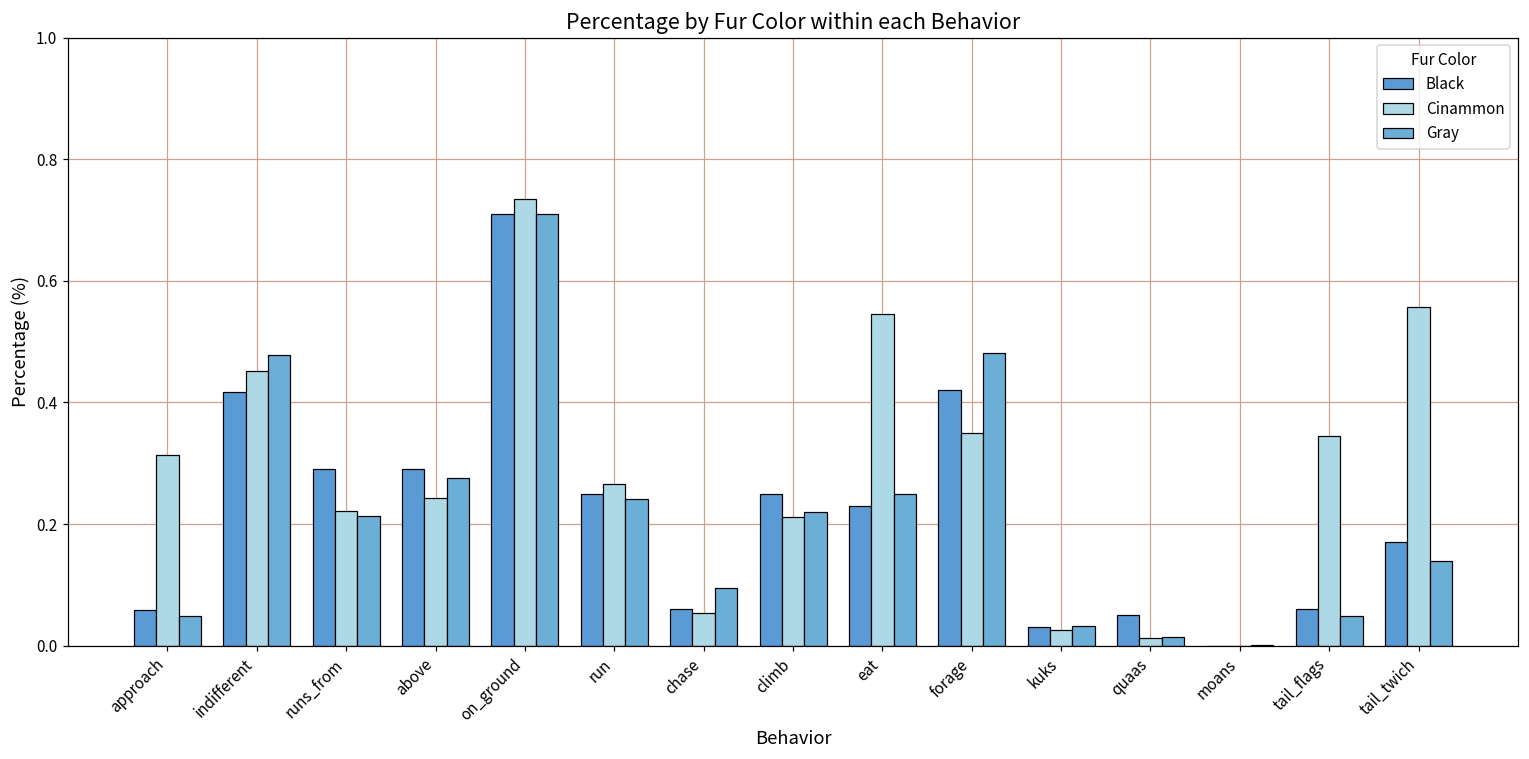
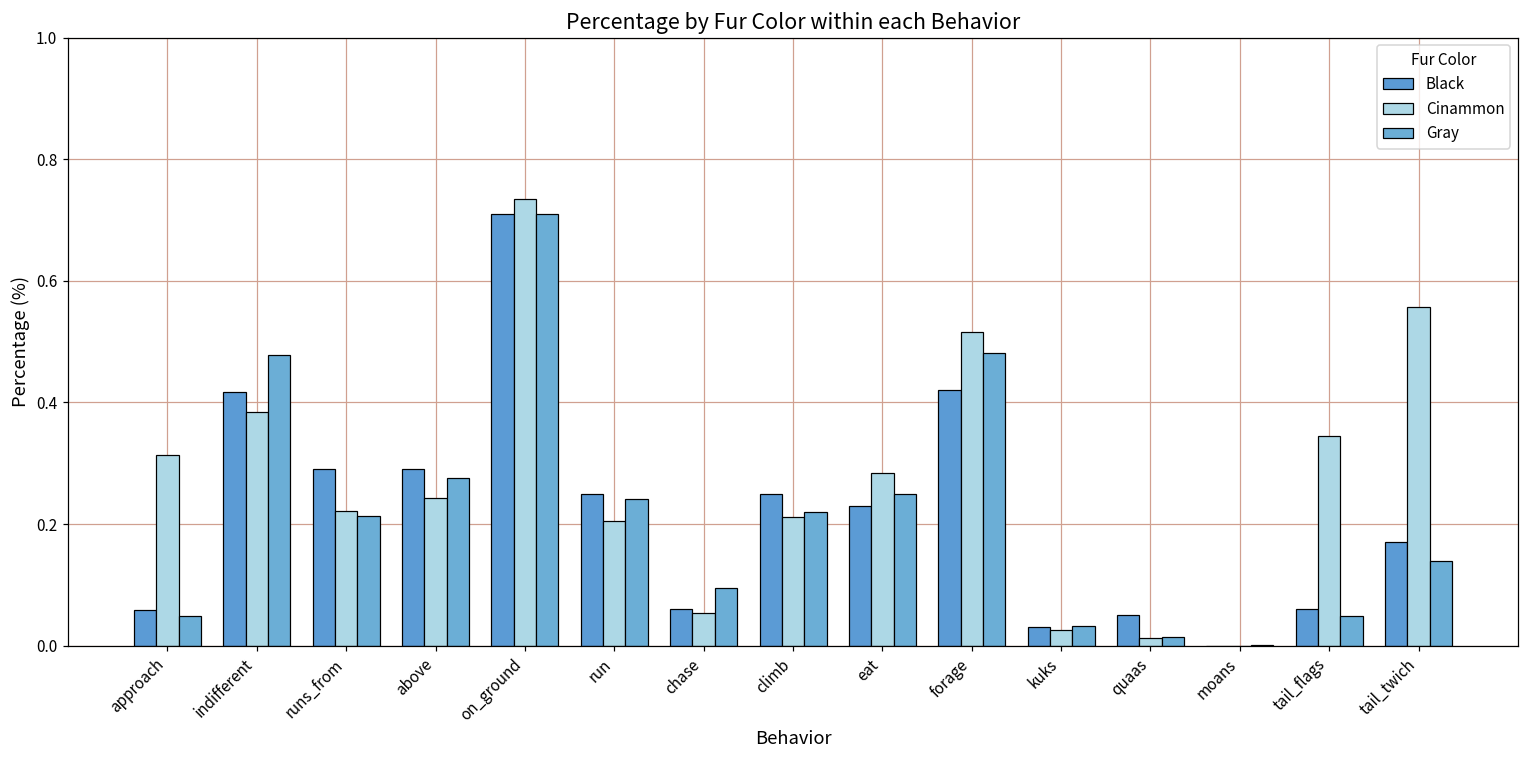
Cinammon, indifferent: 0.45 -> 0.38
Cinammon, run: 0.27 -> 0.21
Cinammon, eat: 0.55 -> 0.28
Cinammon, forage: 0.35 -> 0.52
